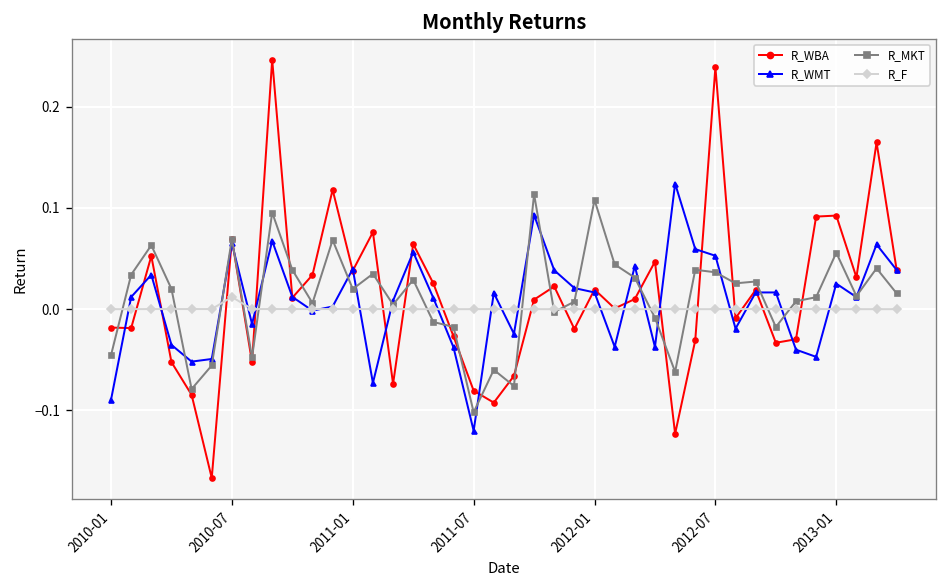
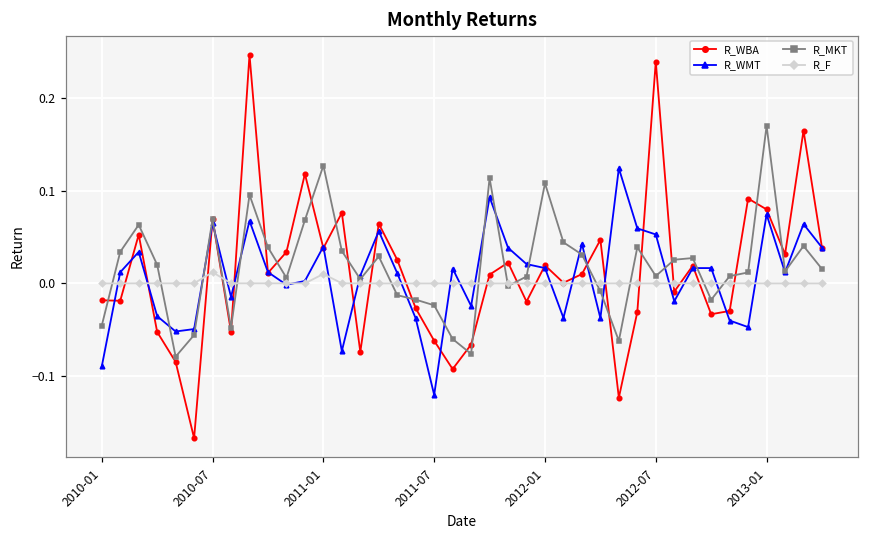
R_MKT, 2011-01: 0.02 -> 0.13
R_F, 2011-01: 0.00 -> 0.01
R_WBA, 2011-07: -0.08 -> -0.06
R_MKT, 2011-07: -0.10 -> -0.02
R_MKT, 2012-07: 0.04 -> 0.01
R_WBA, 2013-01: 0.09 -> 0.08
R_WMT, 2013-01: 0.03 -> 0.07
R_MKT, 2013-01: 0.06 -> 0.17
